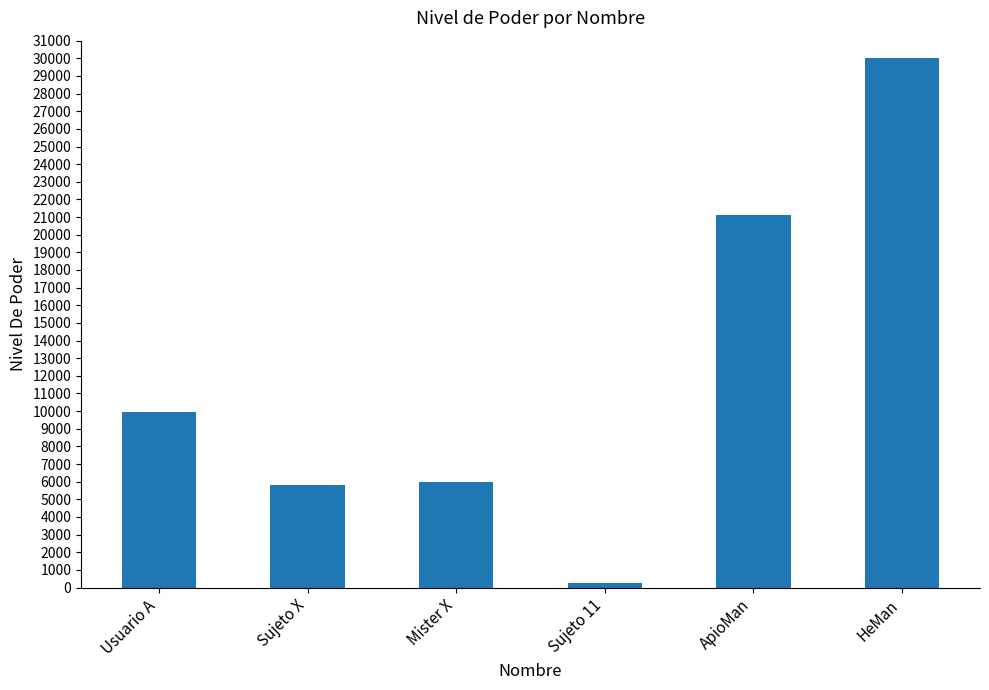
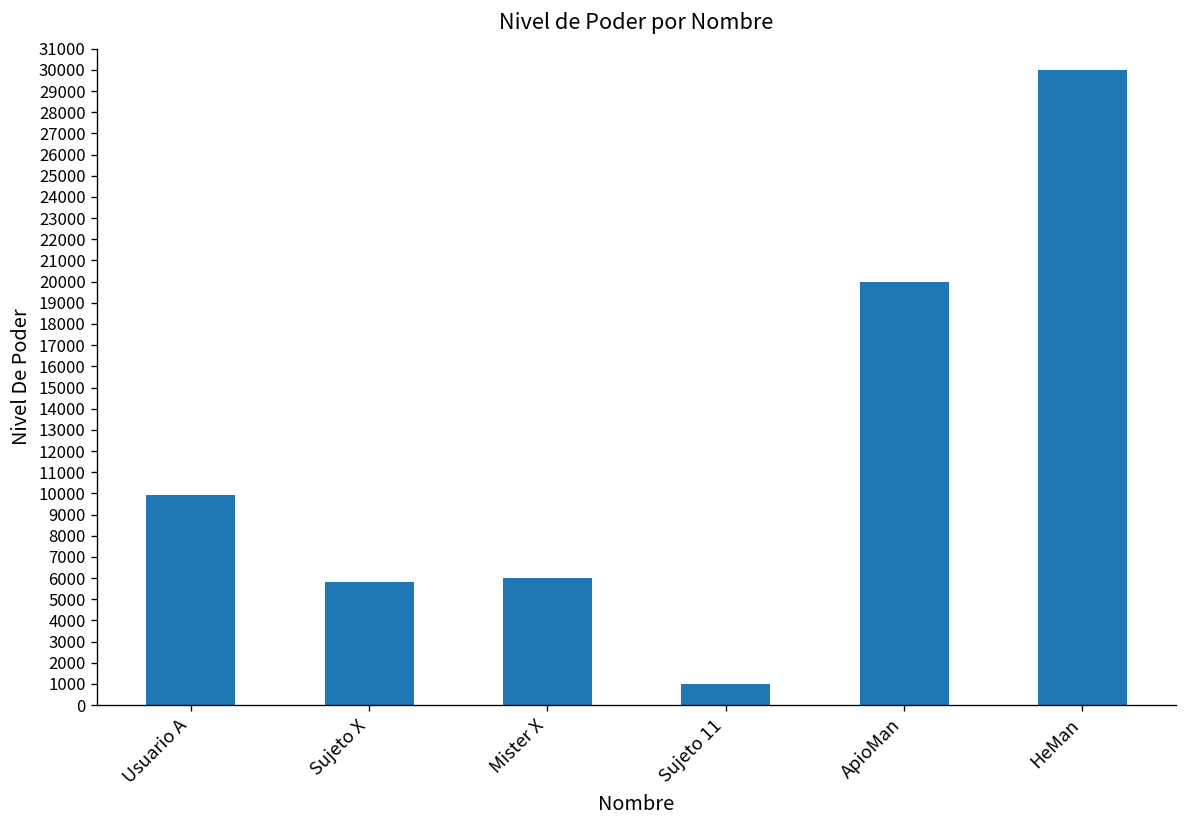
Sujeto 11: 300 -> 1000
ApioMan: 21100 -> 20000
